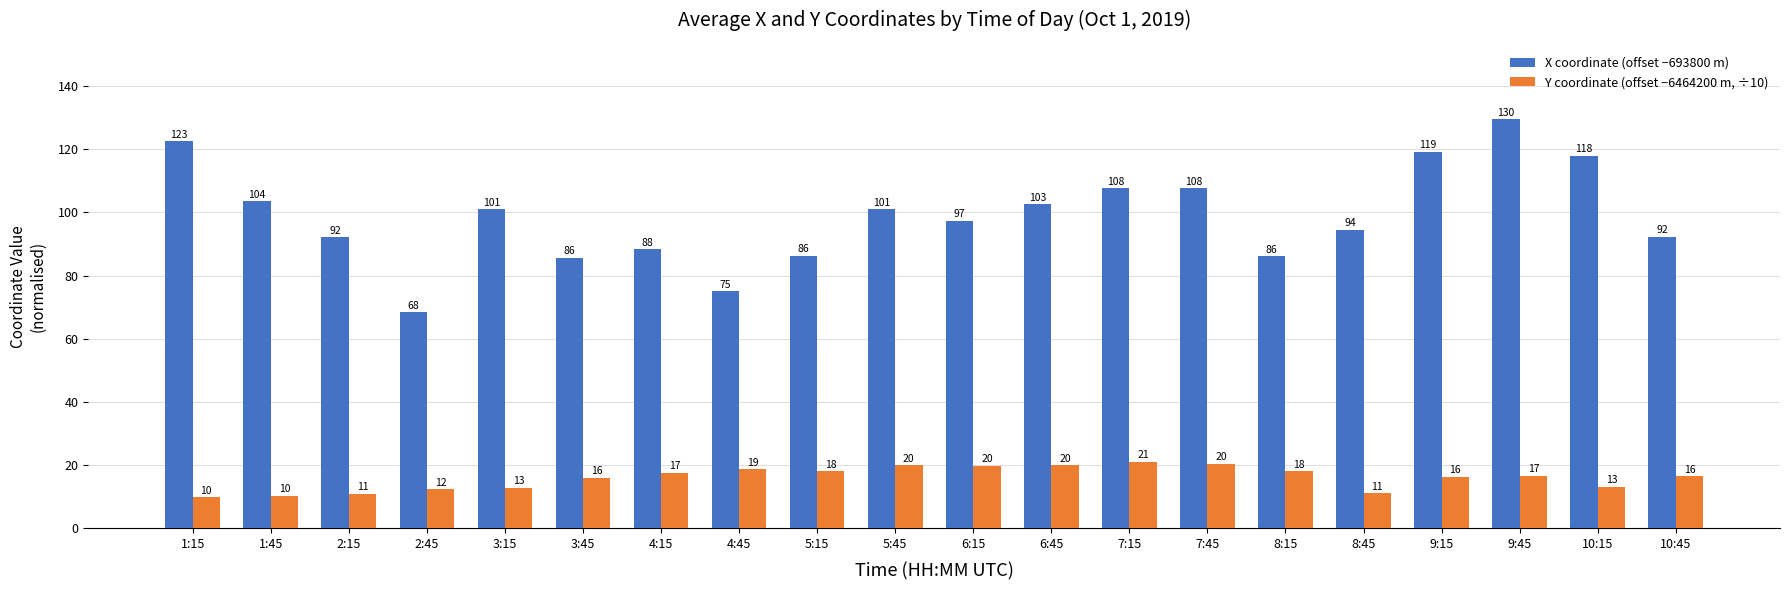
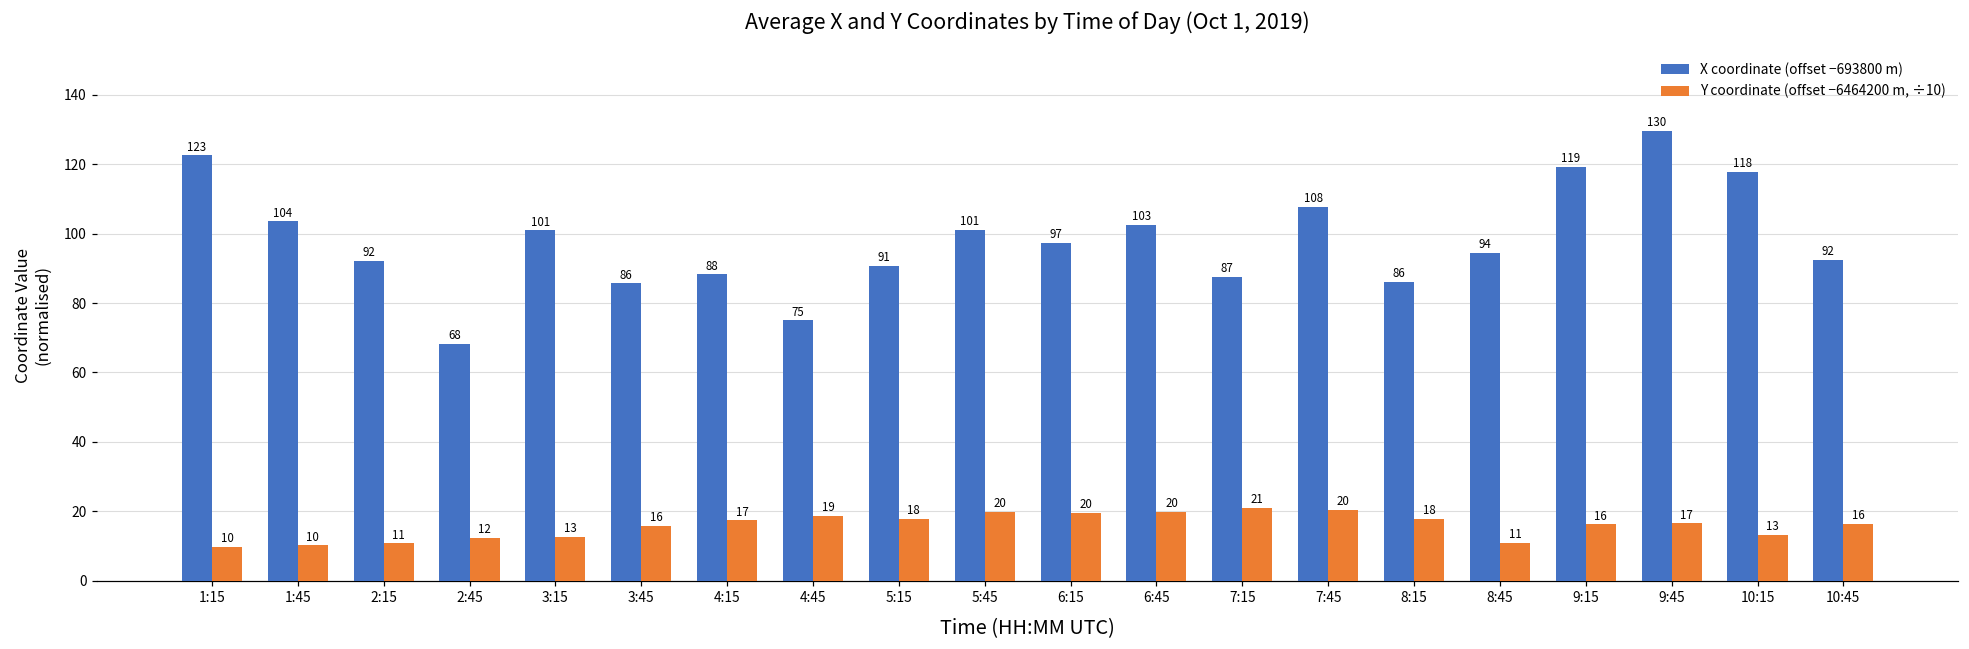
X coordinate (offset −693800 m), 5:15: 86 -> 91
X coordinate (offset −693800 m), 7:15: 108 -> 87
